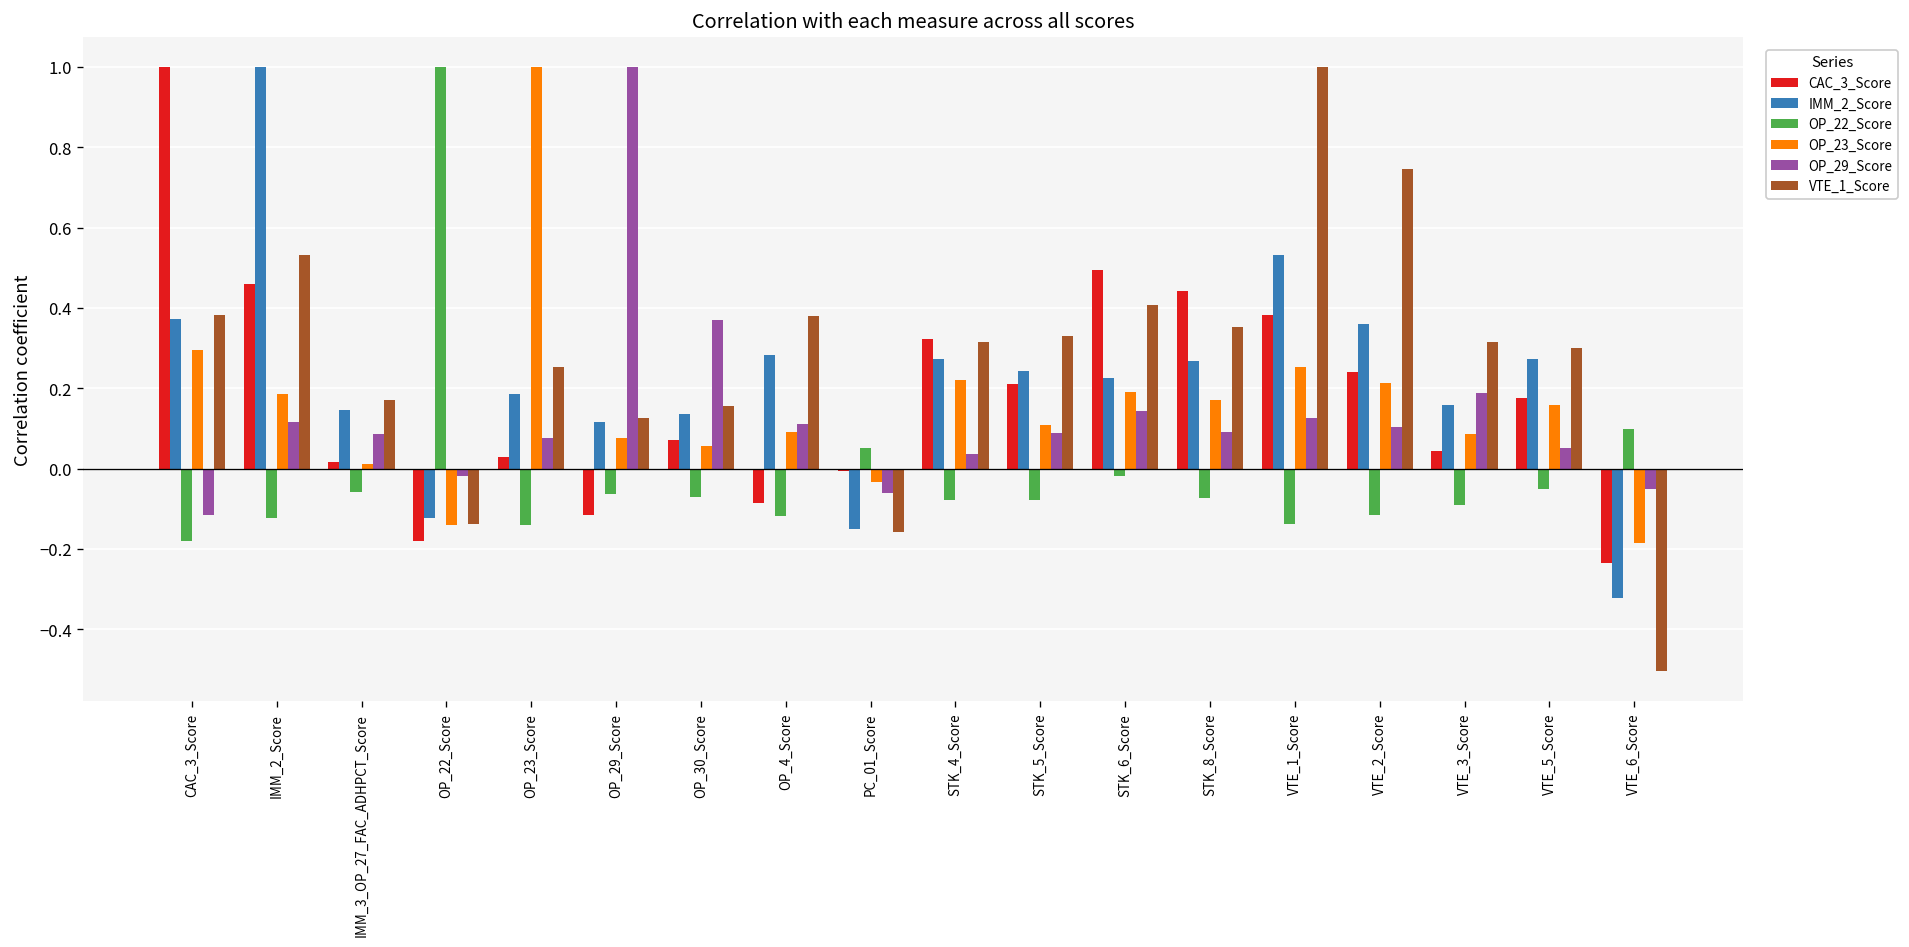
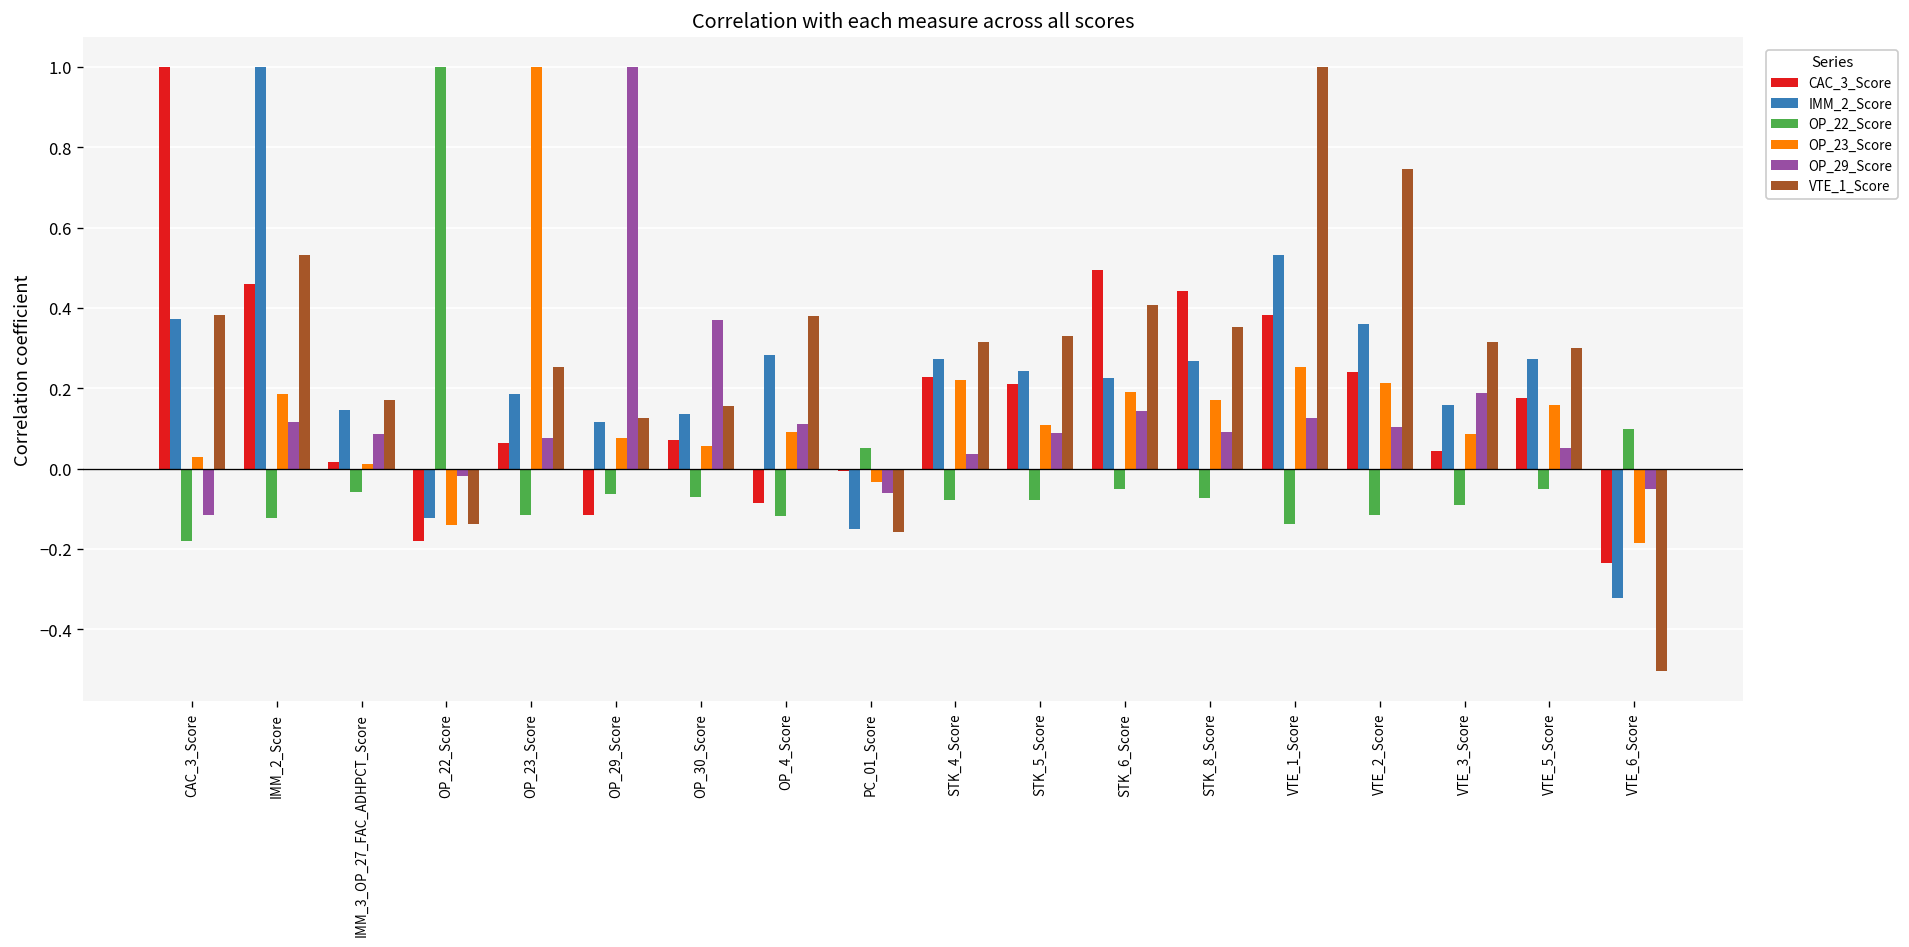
OP_23_Score, CAC_3_Score: 0.29 -> 0.03
CAC_3_Score, OP_23_Score: 0.03 -> 0.06
OP_22_Score, OP_23_Score: -0.14 -> -0.12
CAC_3_Score, STK_4_Score: 0.32 -> 0.23
OP_22_Score, STK_6_Score: -0.02 -> -0.05
